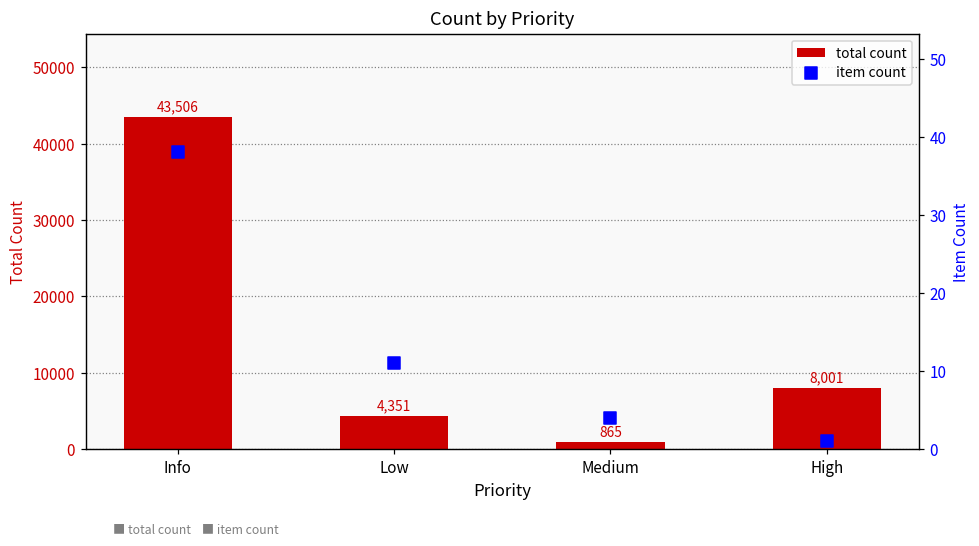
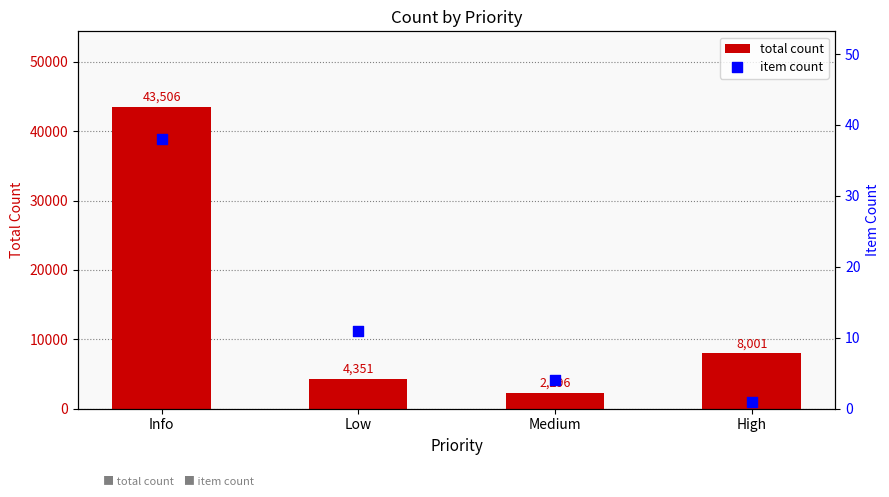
total count, Medium: 865 -> 2,296
